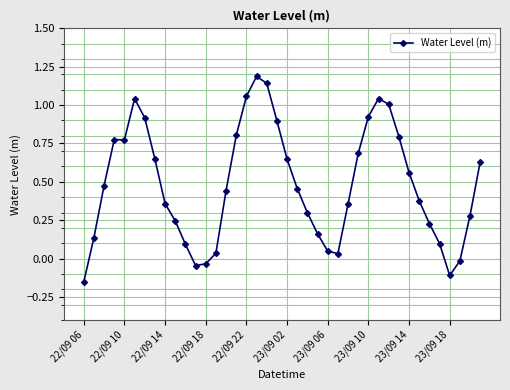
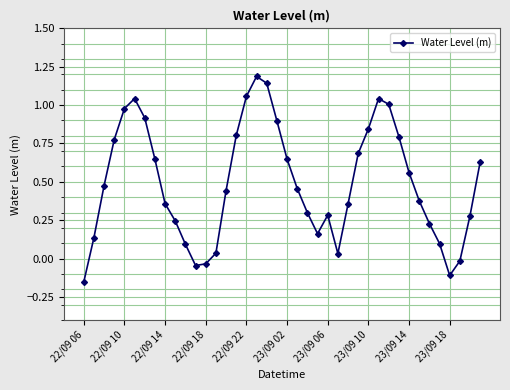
22/09 10: 0.77 -> 0.98
23/09 06: 0.05 -> 0.28
23/09 10: 0.92 -> 0.84
